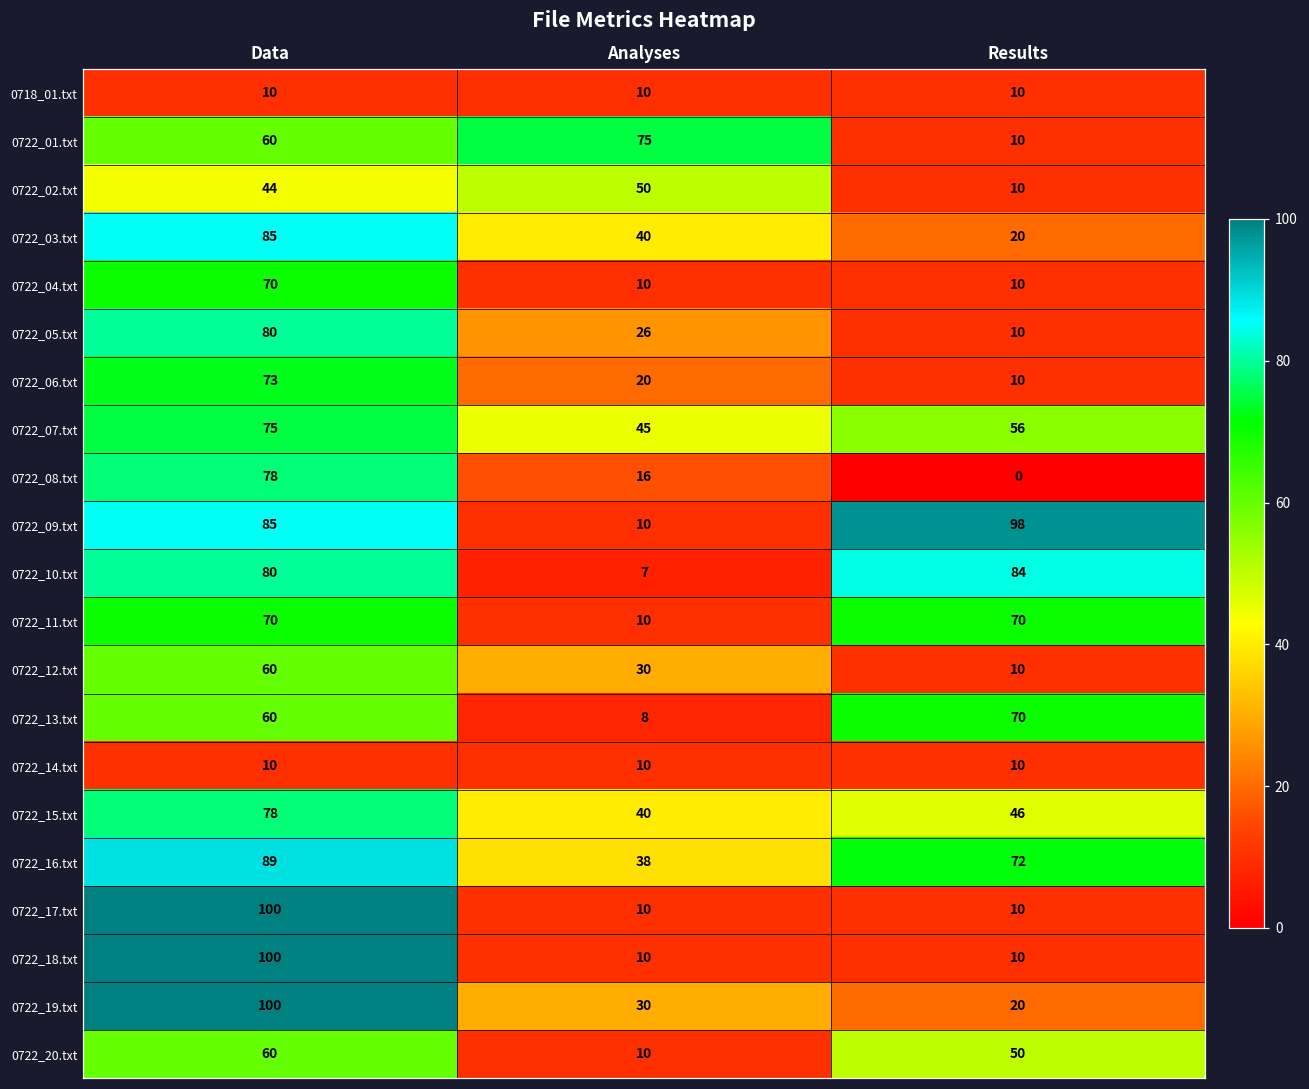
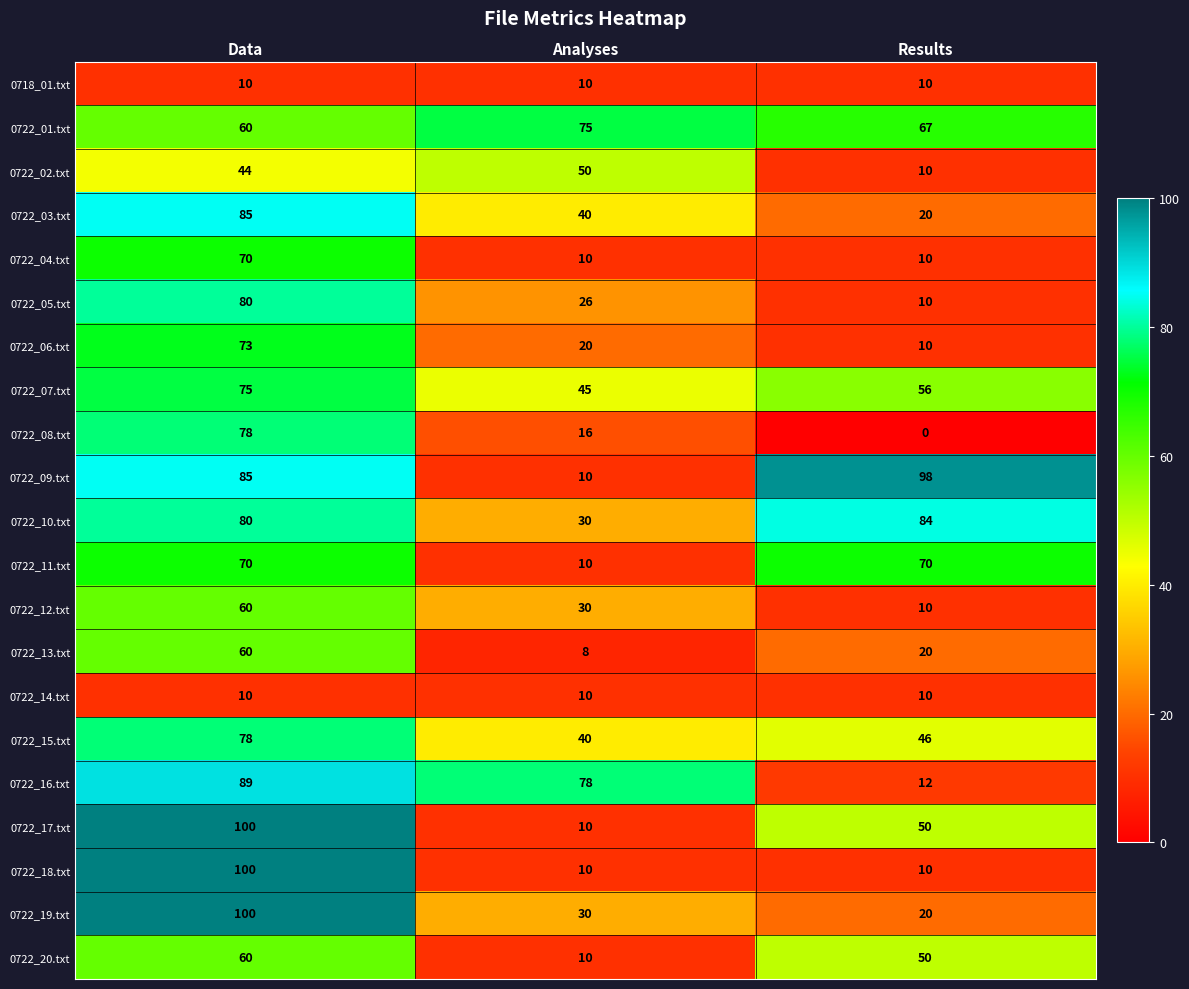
0722_01.txt, Results: 10 -> 67
0722_10.txt, Analyses: 7 -> 30
0722_13.txt, Results: 70 -> 20
0722_16.txt, Analyses: 38 -> 78
0722_16.txt, Results: 72 -> 12
0722_17.txt, Results: 10 -> 50
